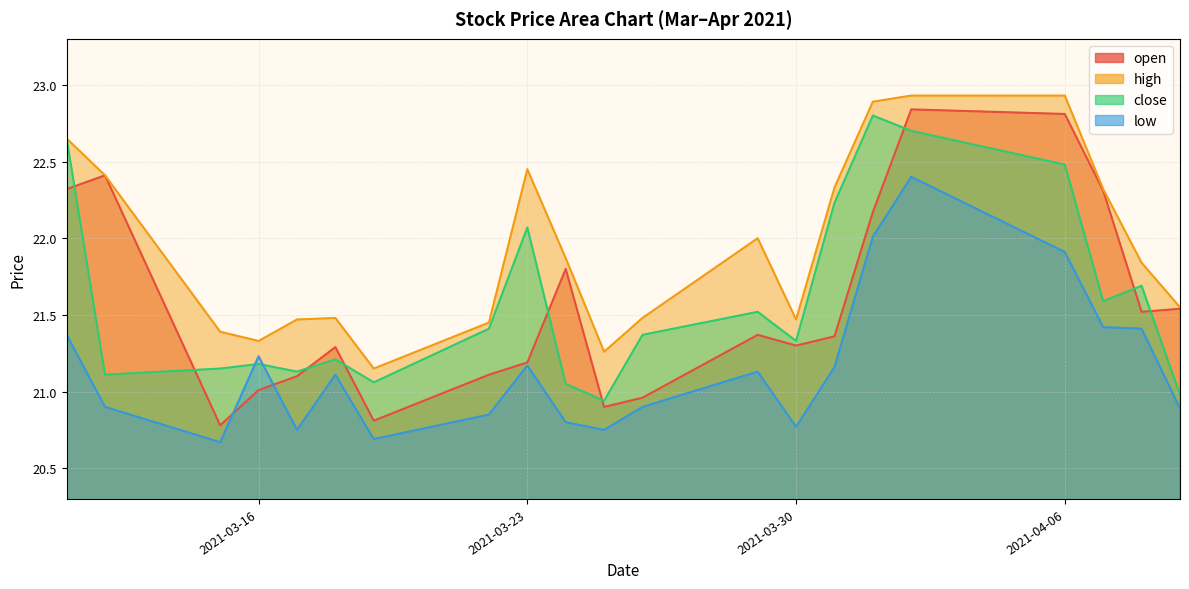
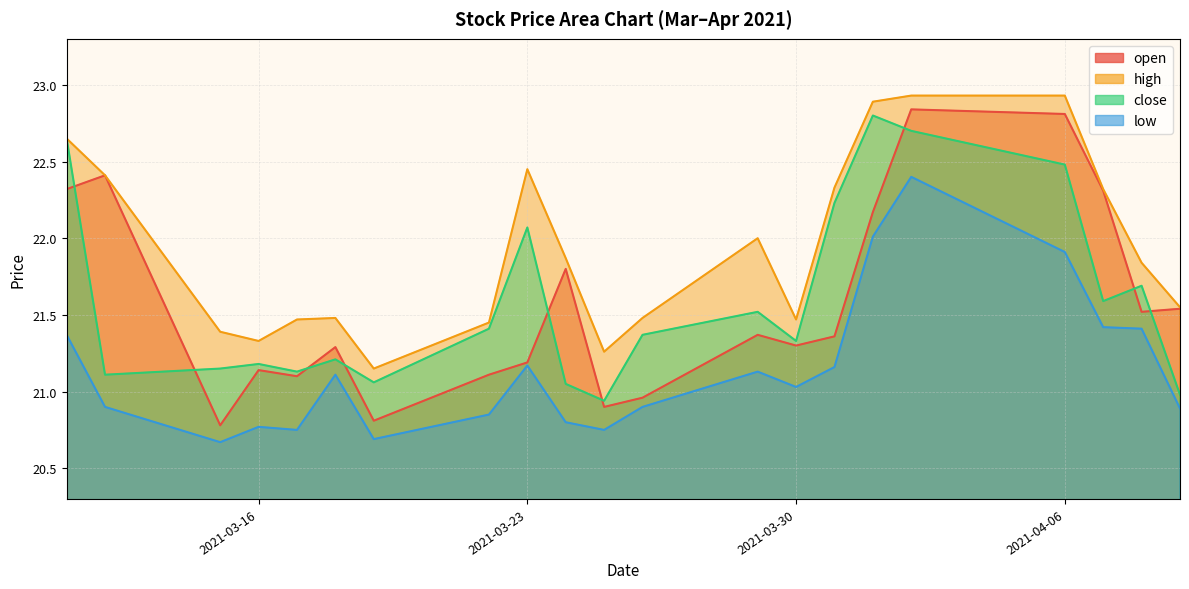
open, 2021-03-16: 21.01 -> 21.14
low, 2021-03-16: 21.23 -> 20.77
low, 2021-03-30: 20.77 -> 21.03
